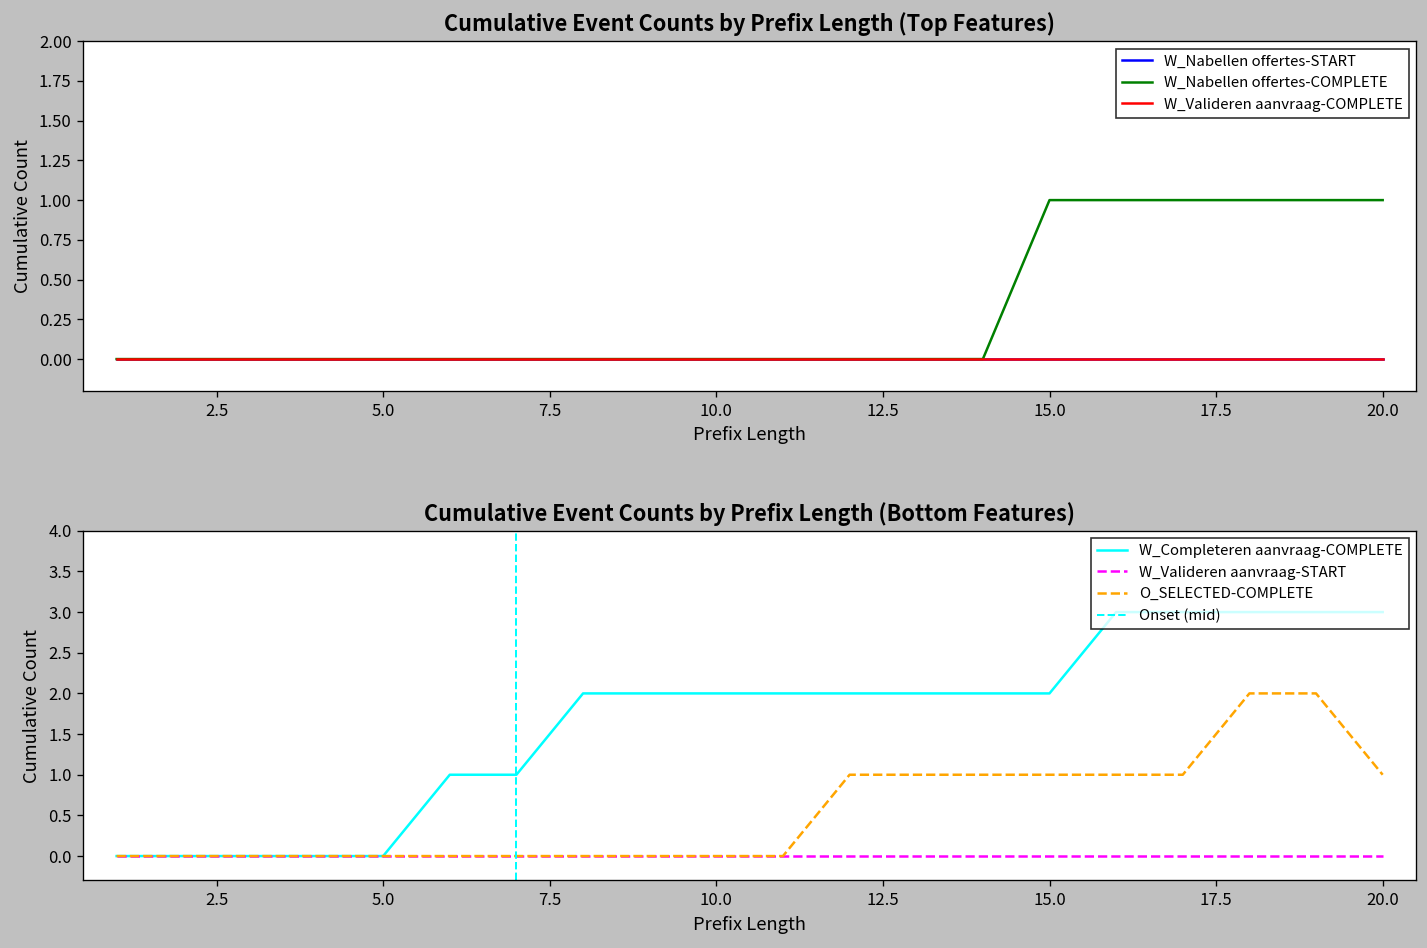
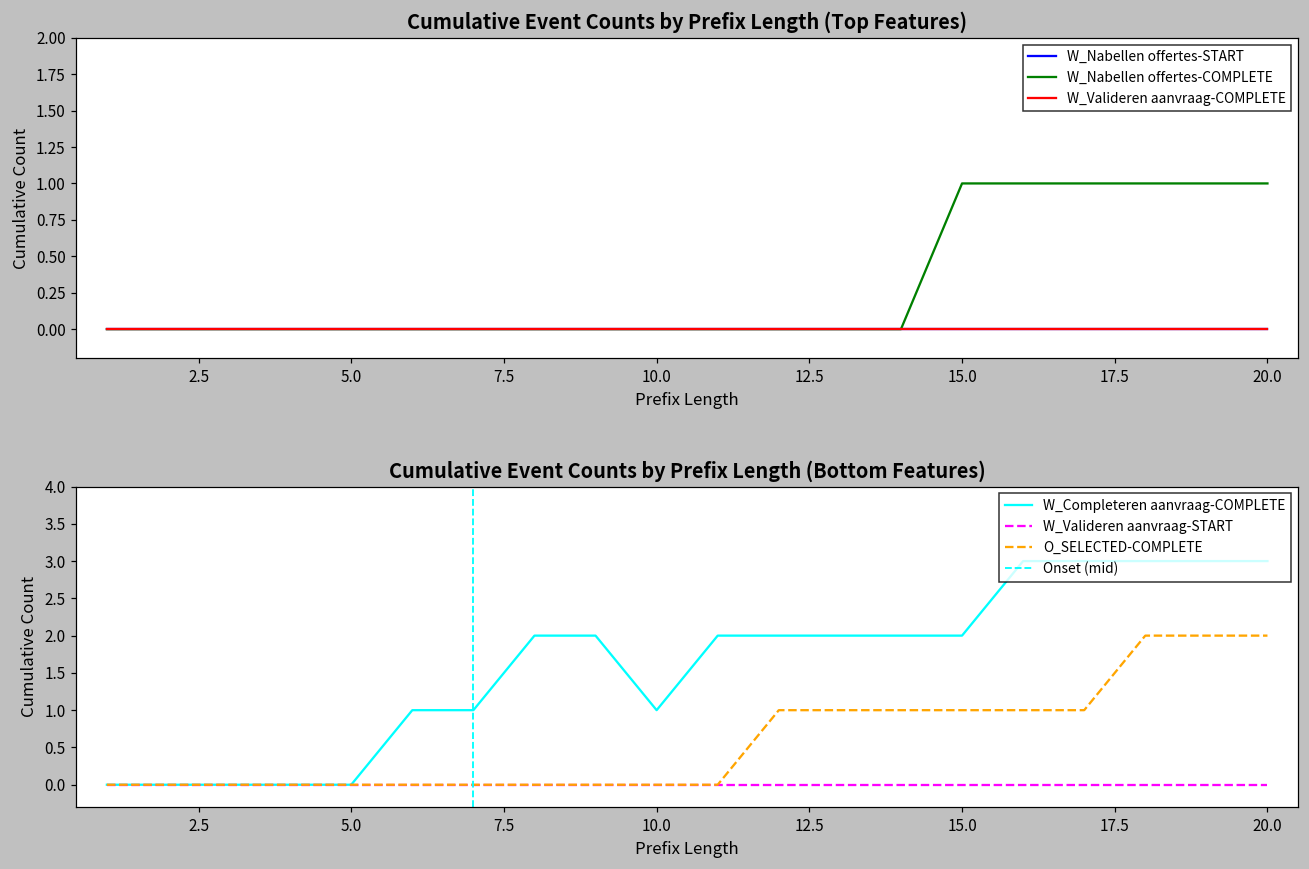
Cumulative Event Counts by Prefix Length (Bottom Features), W_Completeren aanvraag-COMPLETE, 10.0: 2 -> 1
Cumulative Event Counts by Prefix Length (Bottom Features), O_SELECTED-COMPLETE, 20.0: 1 -> 2
